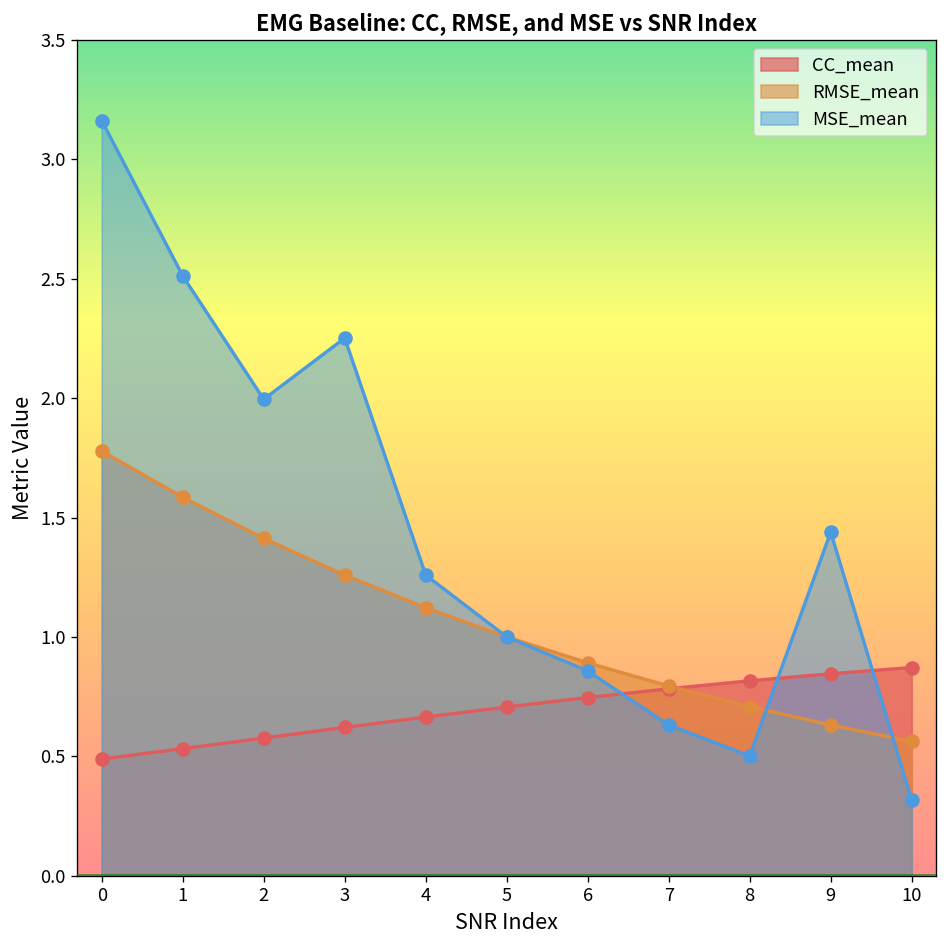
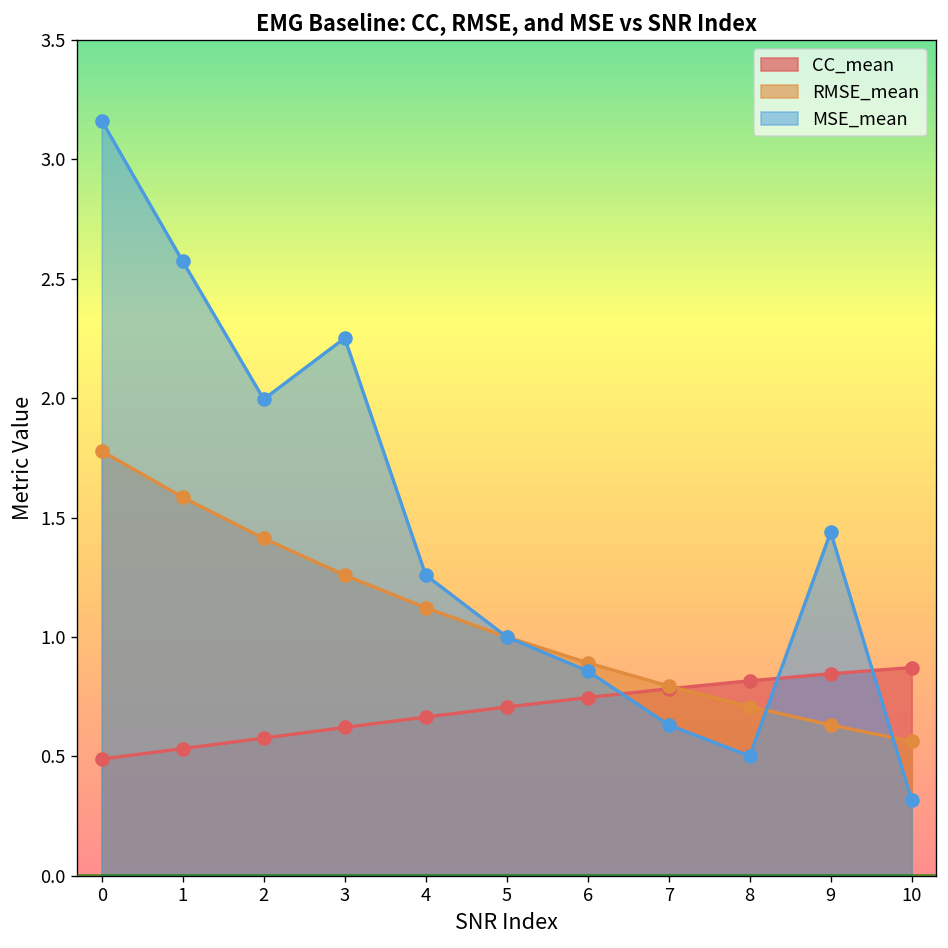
MSE_mean, 1: 2.51 -> 2.57
